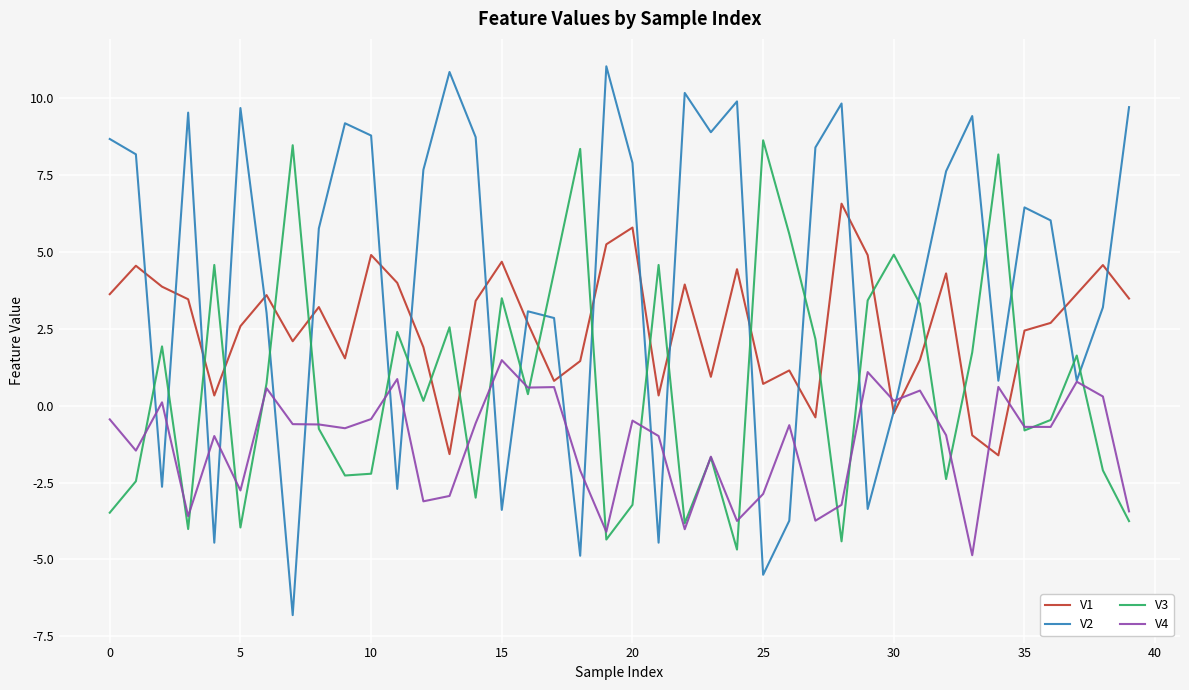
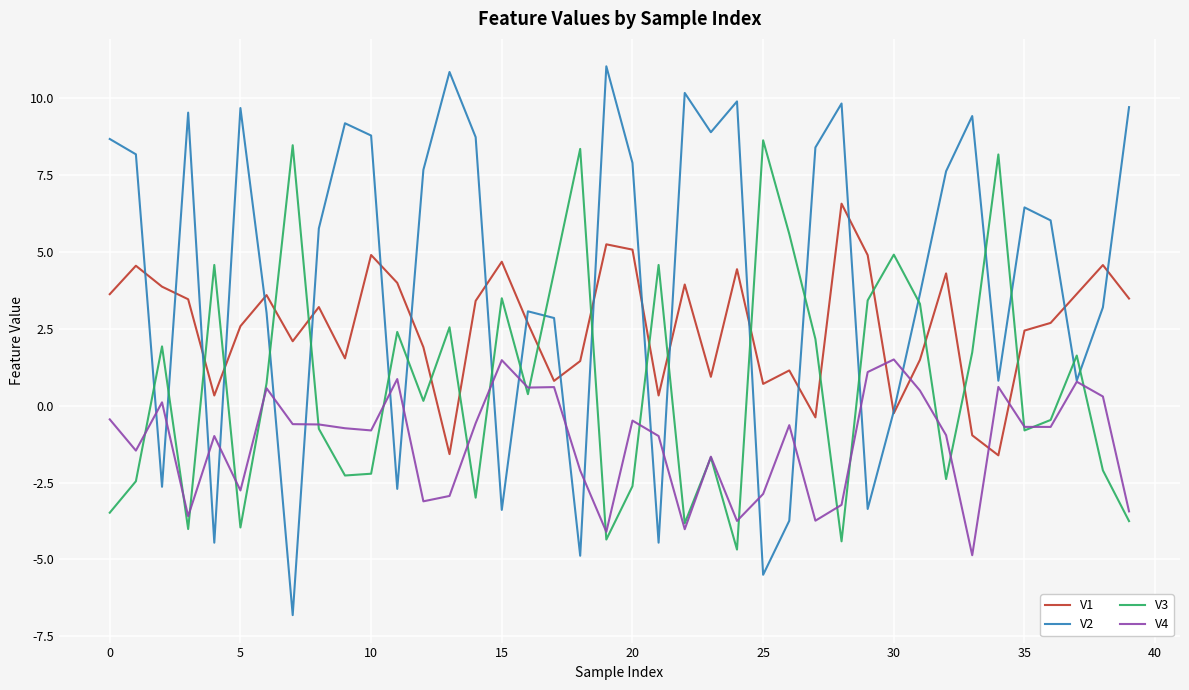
V4, 10: -0.4 -> -0.8
V1, 20: 5.8 -> 5.1
V3, 20: -3.2 -> -2.6
V4, 30: 0.2 -> 1.5
